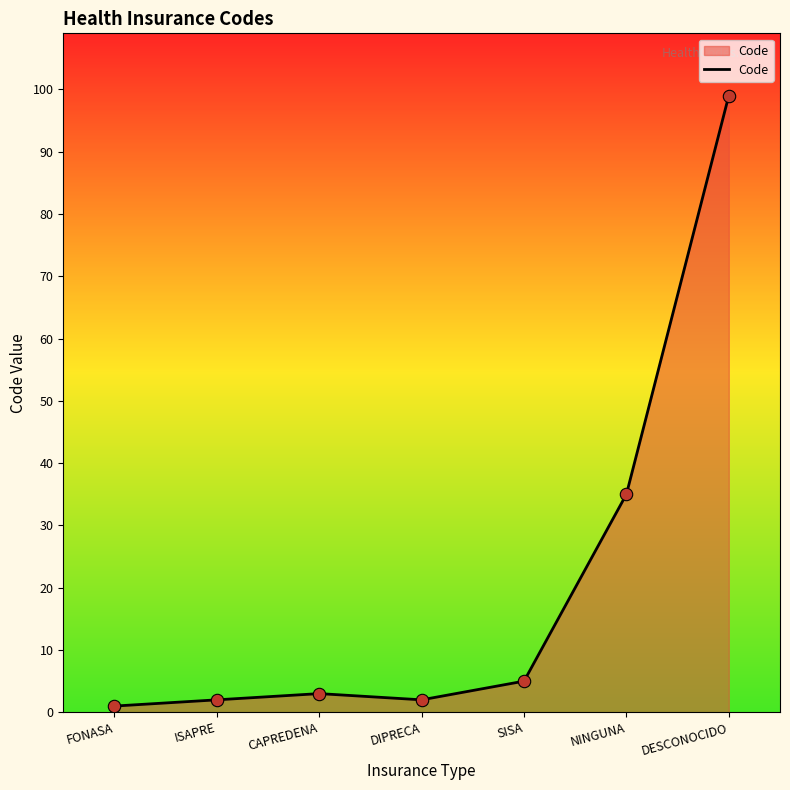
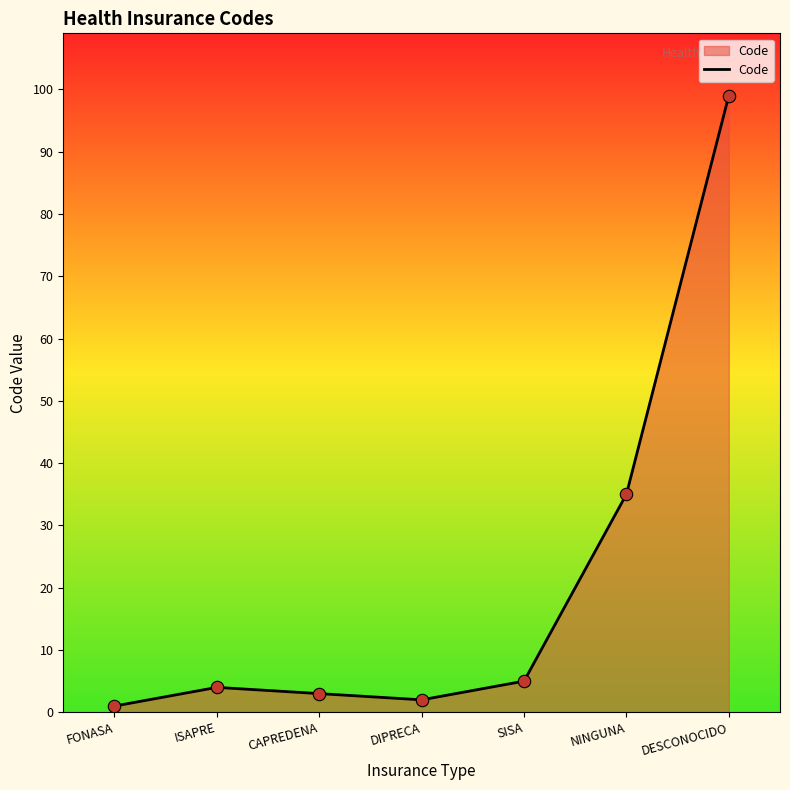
ISAPRE: 2 -> 4
